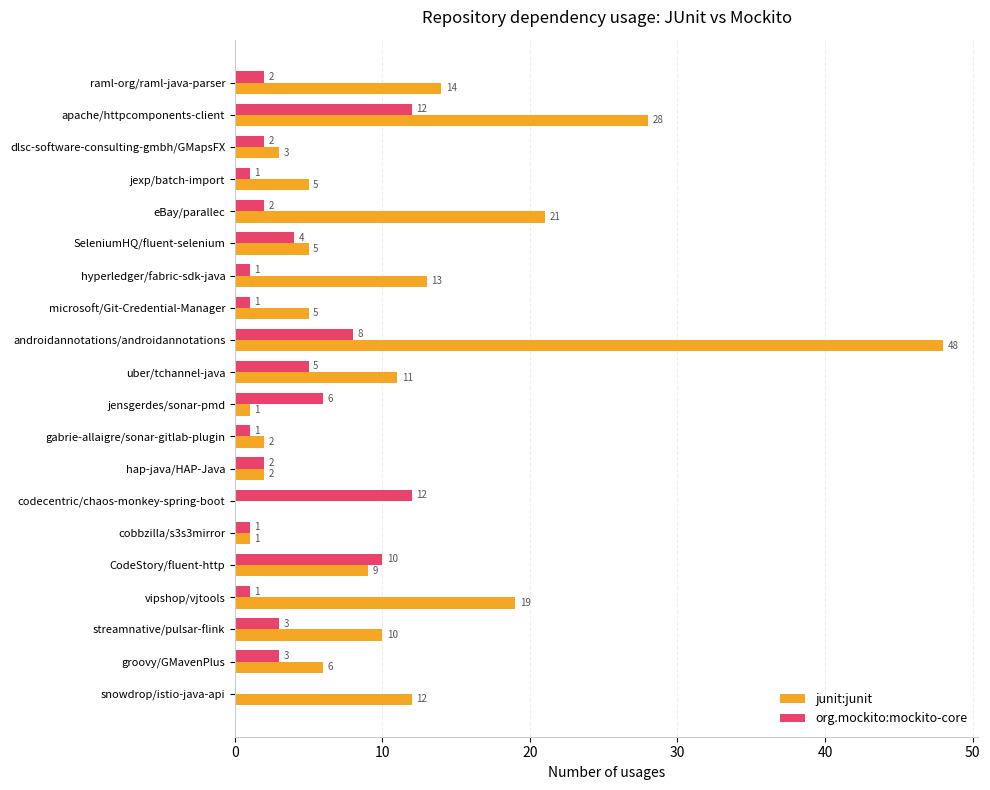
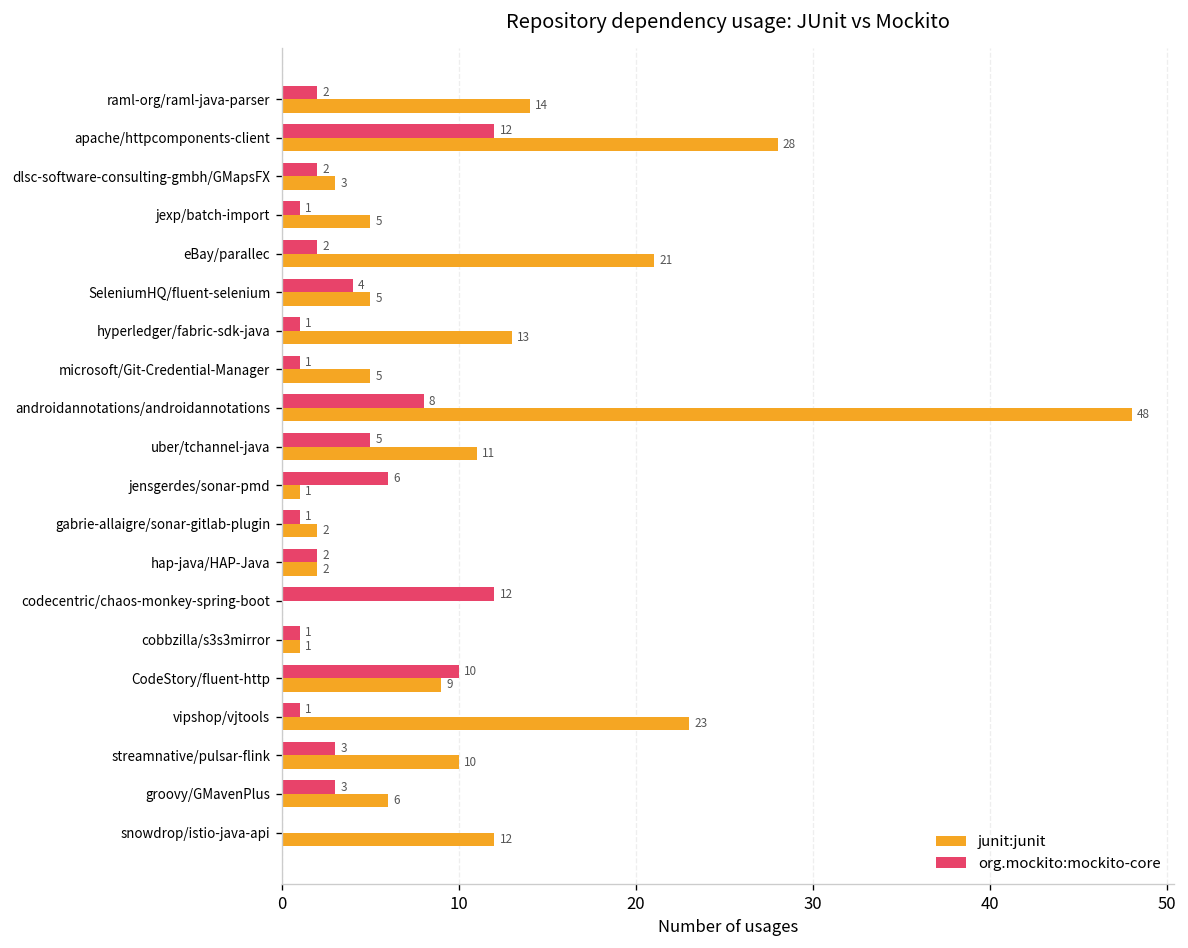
junit:junit, vipshop/vjtools: 19 -> 23
